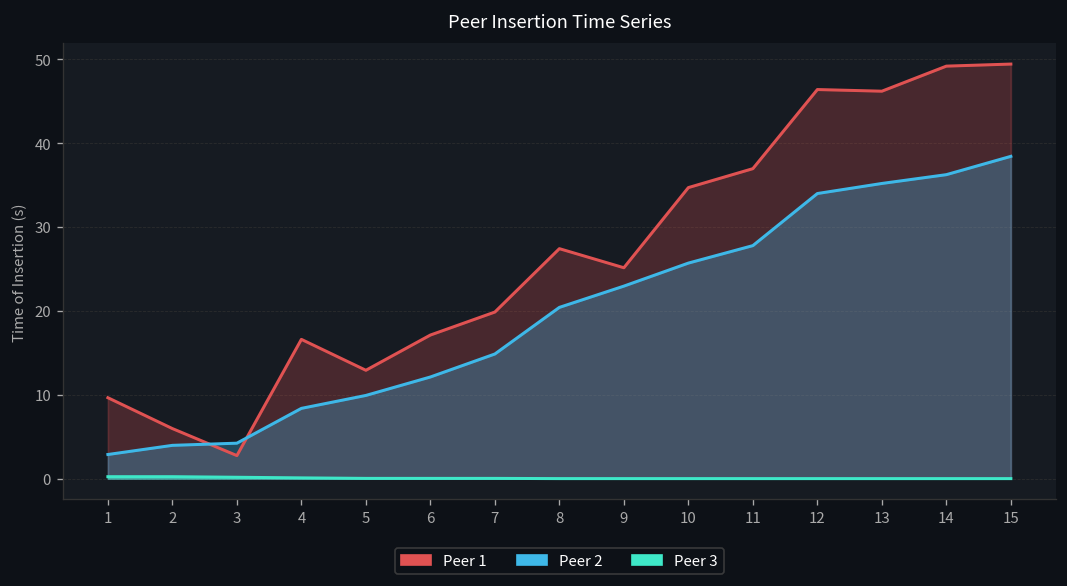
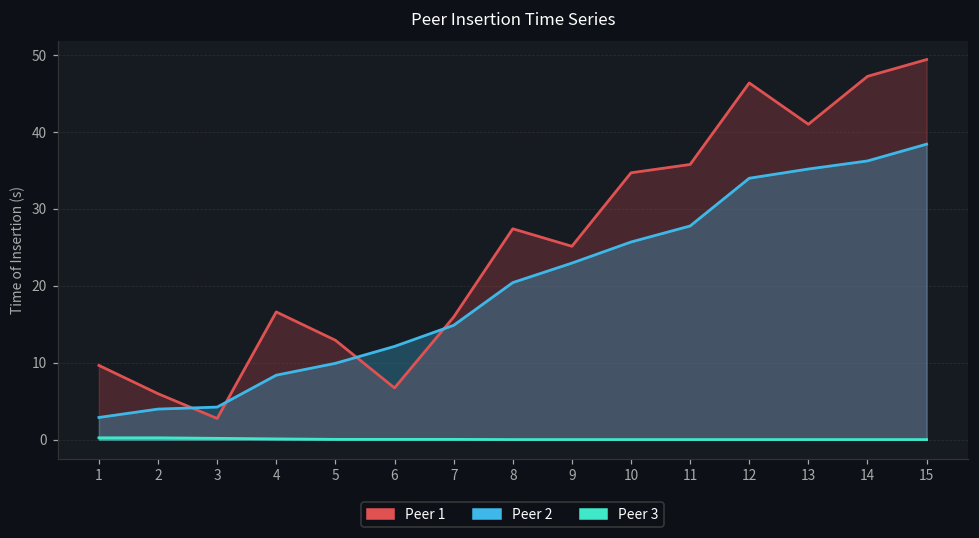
Peer 1, 6: 17 -> 7
Peer 1, 7: 20 -> 16
Peer 1, 11: 37 -> 36
Peer 1, 13: 46 -> 41
Peer 1, 14: 49 -> 47
